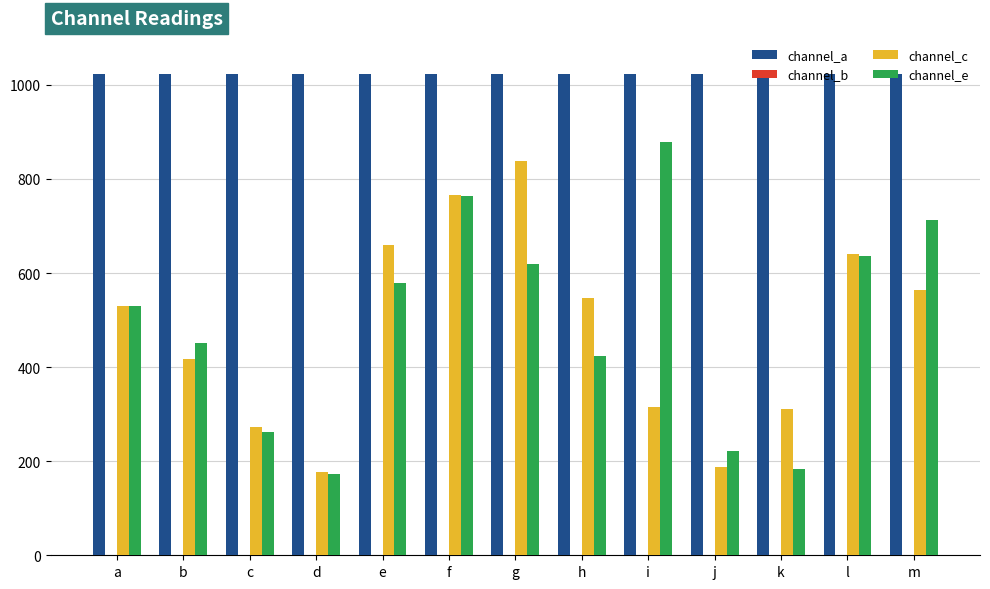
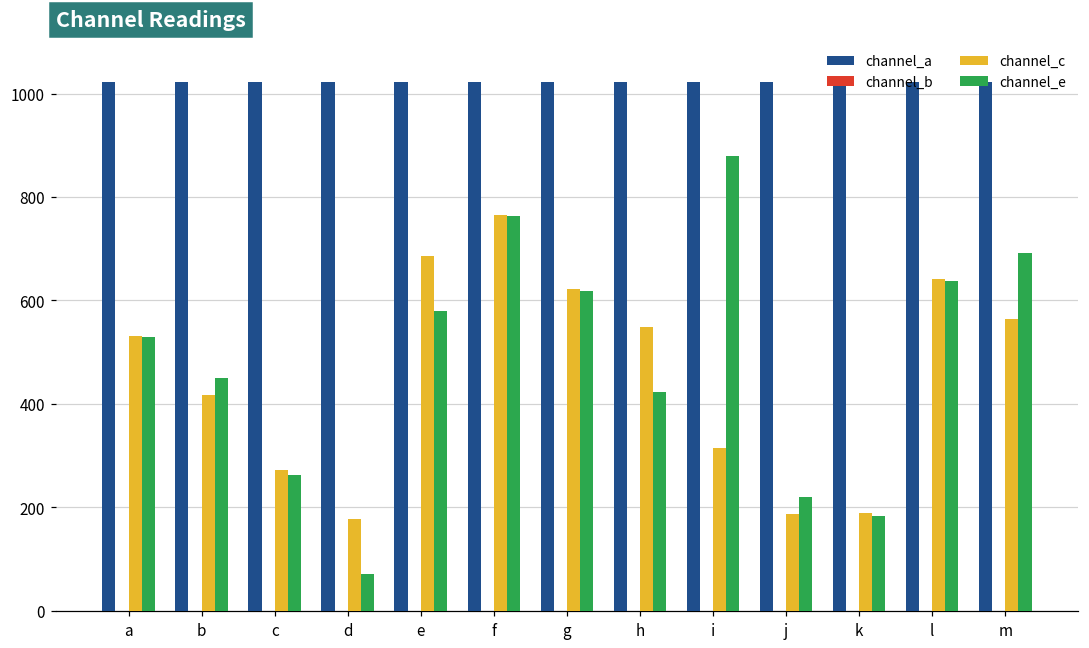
channel_e, d: 170 -> 70
channel_c, e: 660 -> 690
channel_c, g: 840 -> 620
channel_c, k: 310 -> 190
channel_e, m: 710 -> 690
